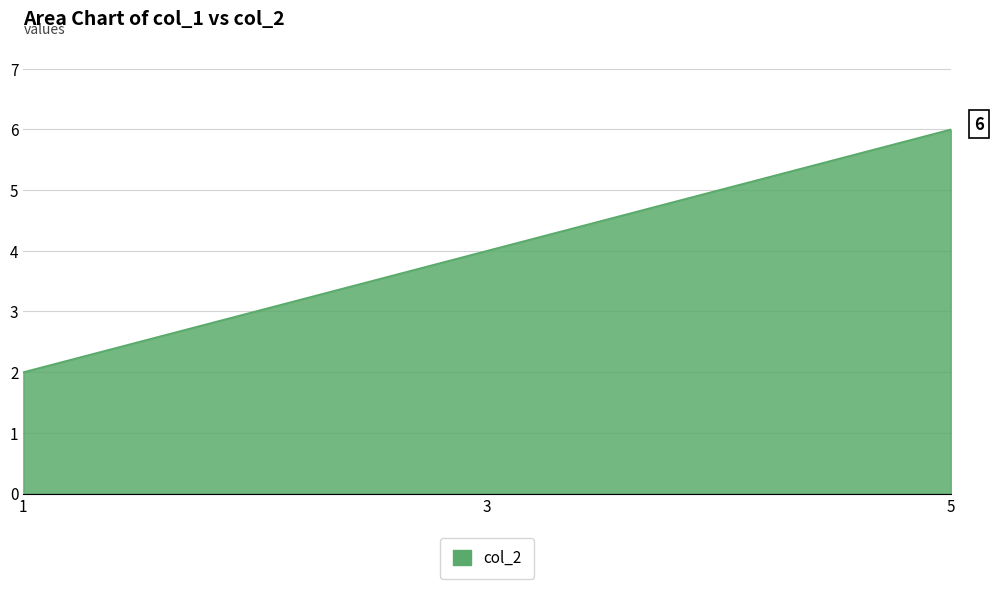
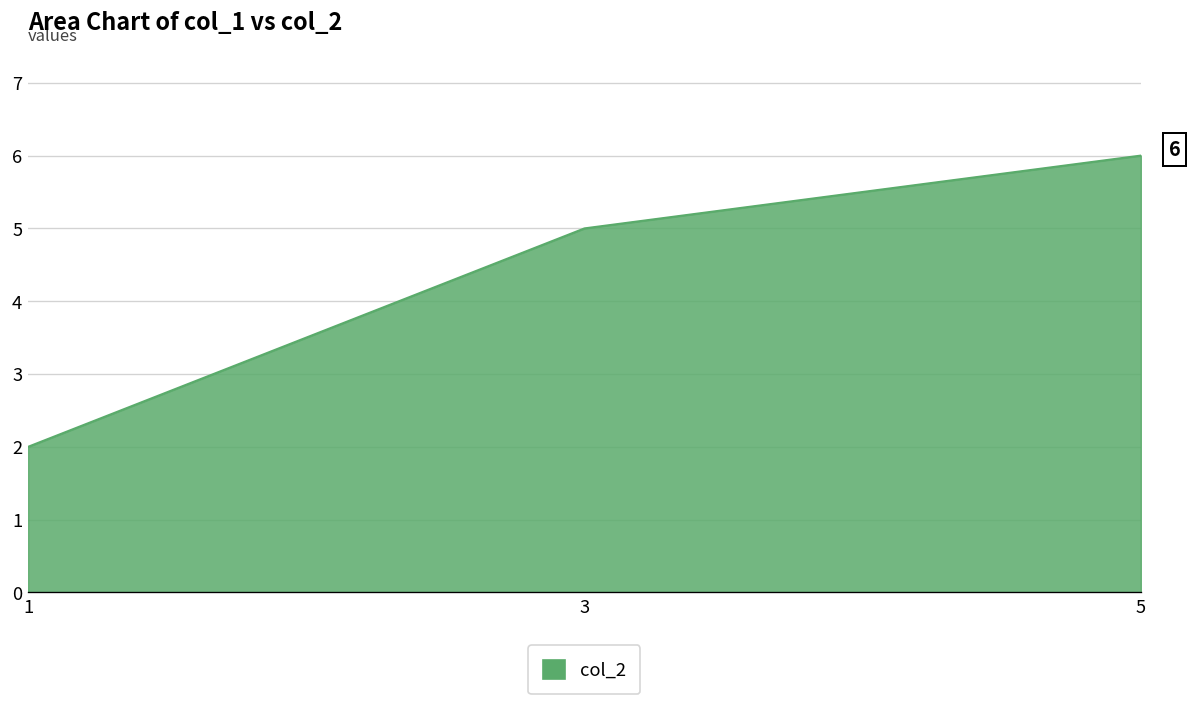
3: 4 -> 5
